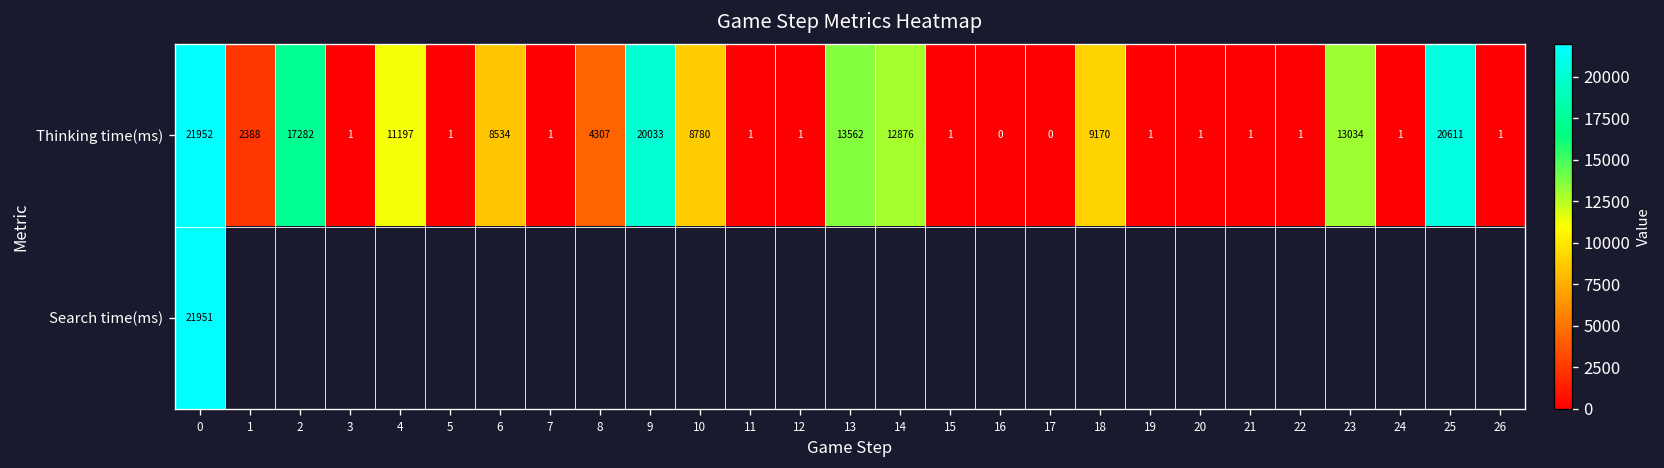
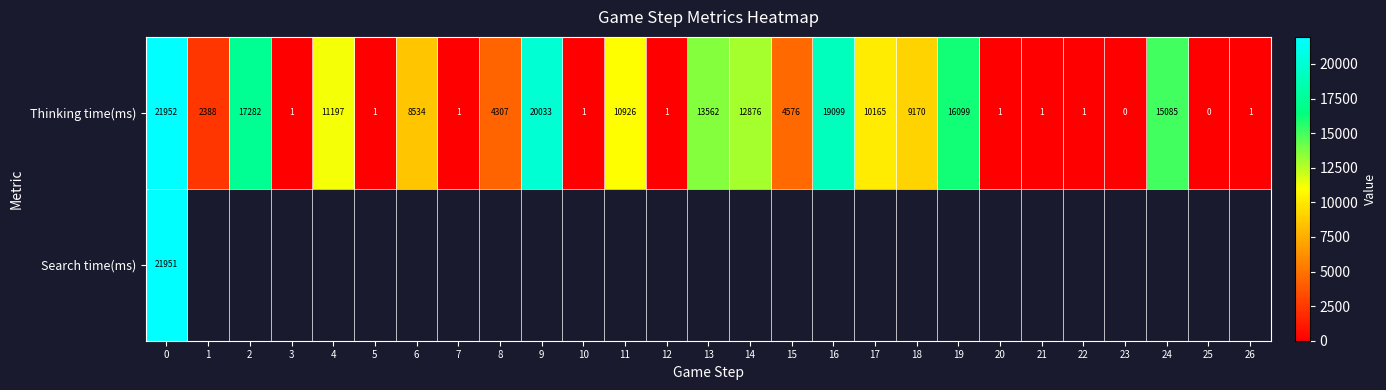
Thinking time(ms), 10: 8780 -> 1
Thinking time(ms), 11: 1 -> 10926
Thinking time(ms), 15: 1 -> 4576
Thinking time(ms), 16: 0 -> 19099
Thinking time(ms), 17: 0 -> 10165
Thinking time(ms), 19: 1 -> 16099
Thinking time(ms), 23: 13034 -> 0
Thinking time(ms), 24: 1 -> 15085
Thinking time(ms), 25: 20611 -> 0
